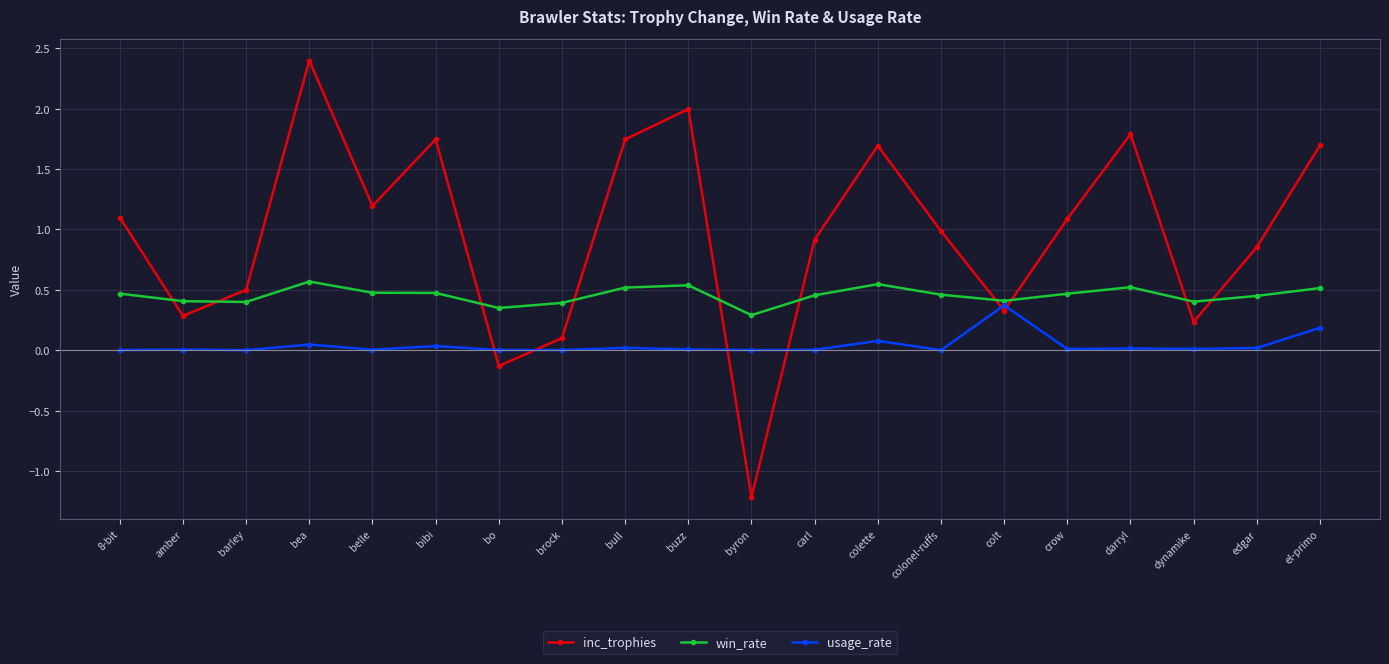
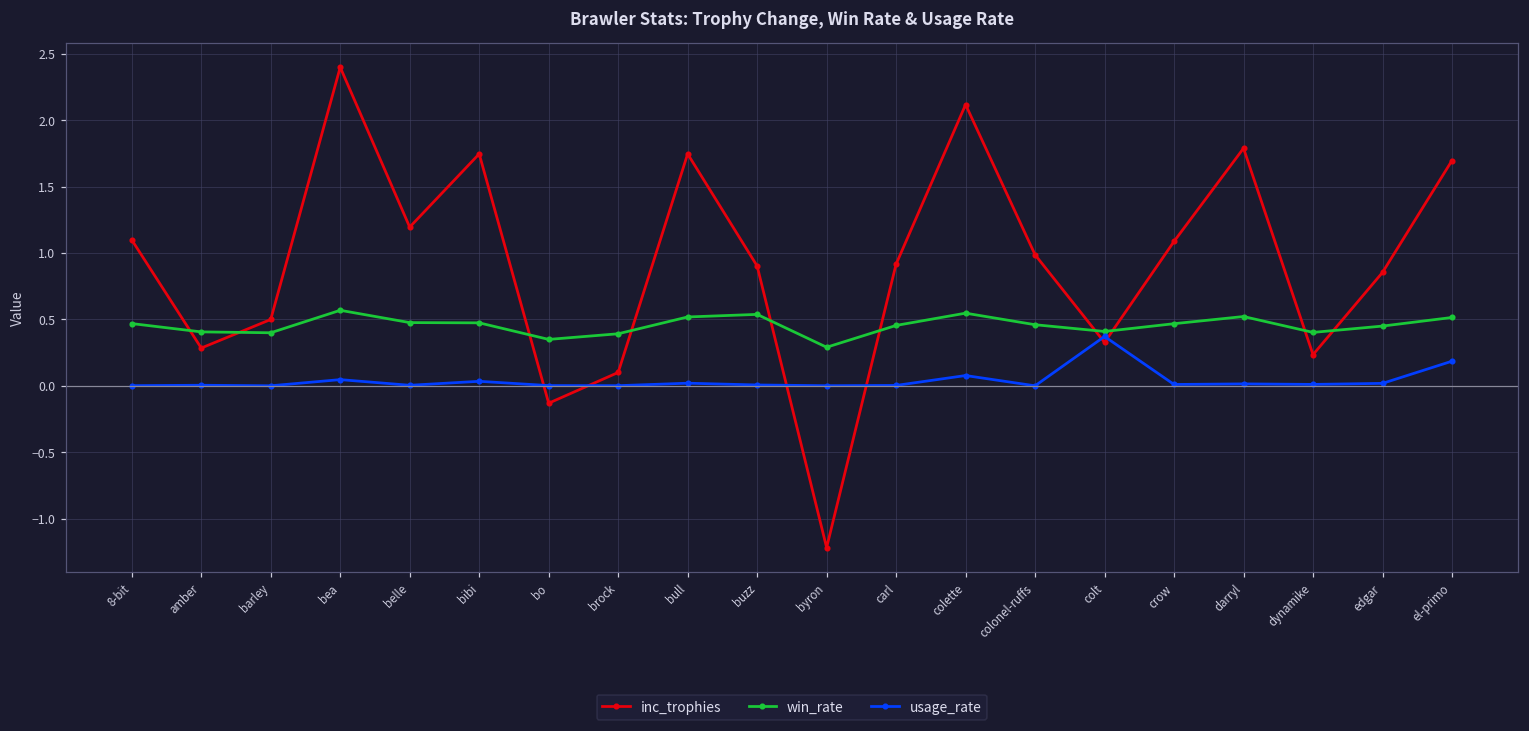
inc_trophies, buzz: 2.00 -> 0.90
inc_trophies, colette: 1.69 -> 2.12
